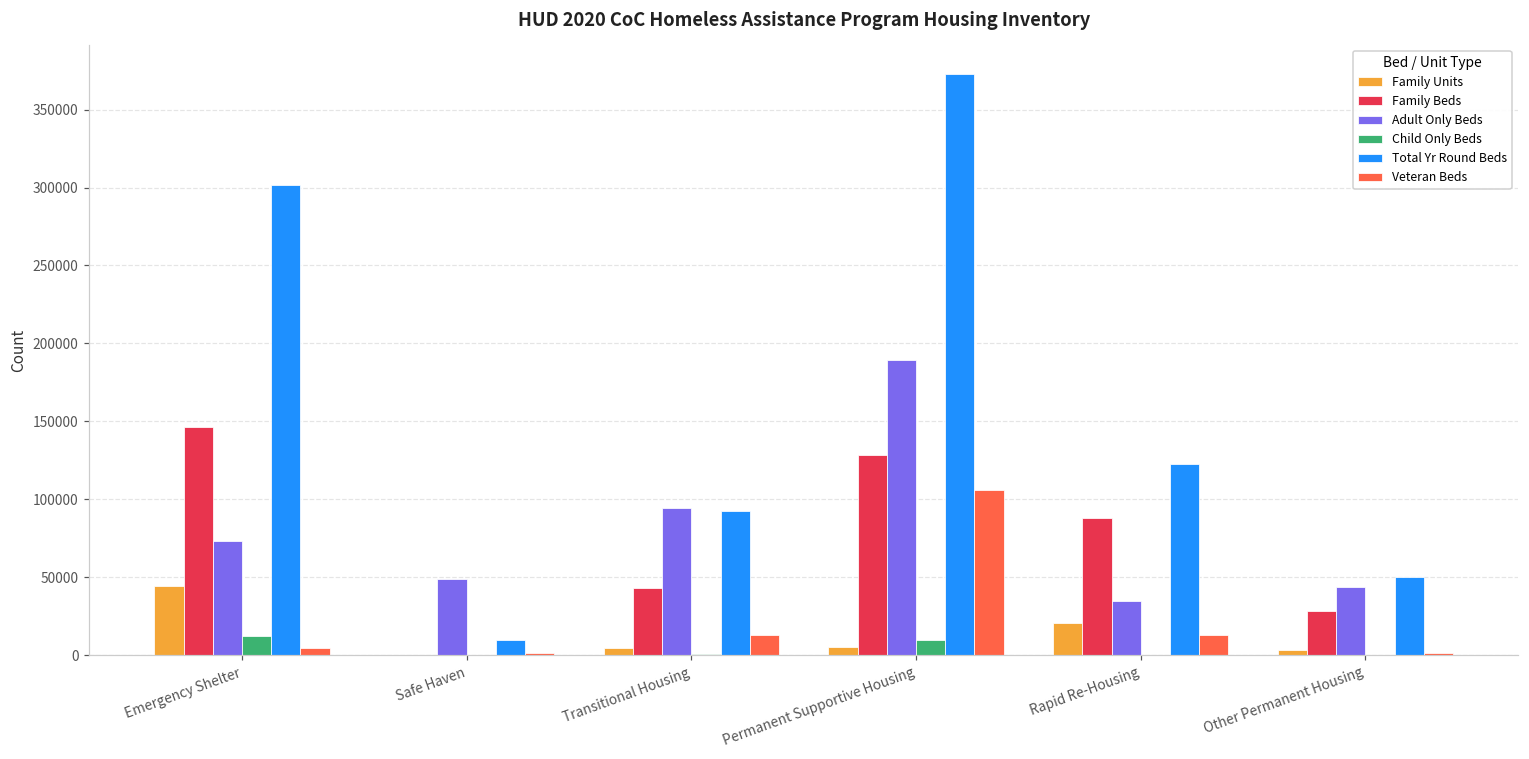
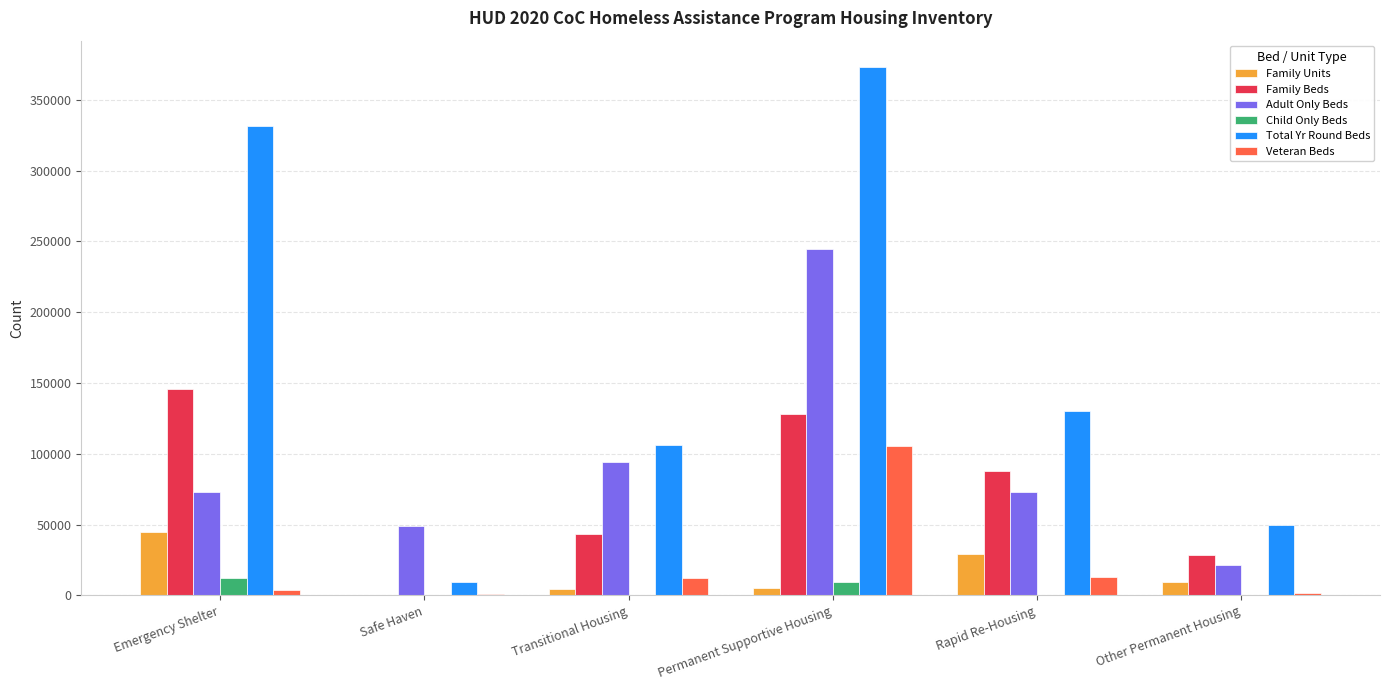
Total Yr Round Beds, Emergency Shelter: 302000 -> 332000
Total Yr Round Beds, Transitional Housing: 92000 -> 106000
Adult Only Beds, Permanent Supportive Housing: 189000 -> 245000
Family Units, Rapid Re-Housing: 20000 -> 29000
Adult Only Beds, Rapid Re-Housing: 35000 -> 73000
Total Yr Round Beds, Rapid Re-Housing: 123000 -> 131000
Family Units, Other Permanent Housing: 4000 -> 9000
Adult Only Beds, Other Permanent Housing: 43000 -> 21000
